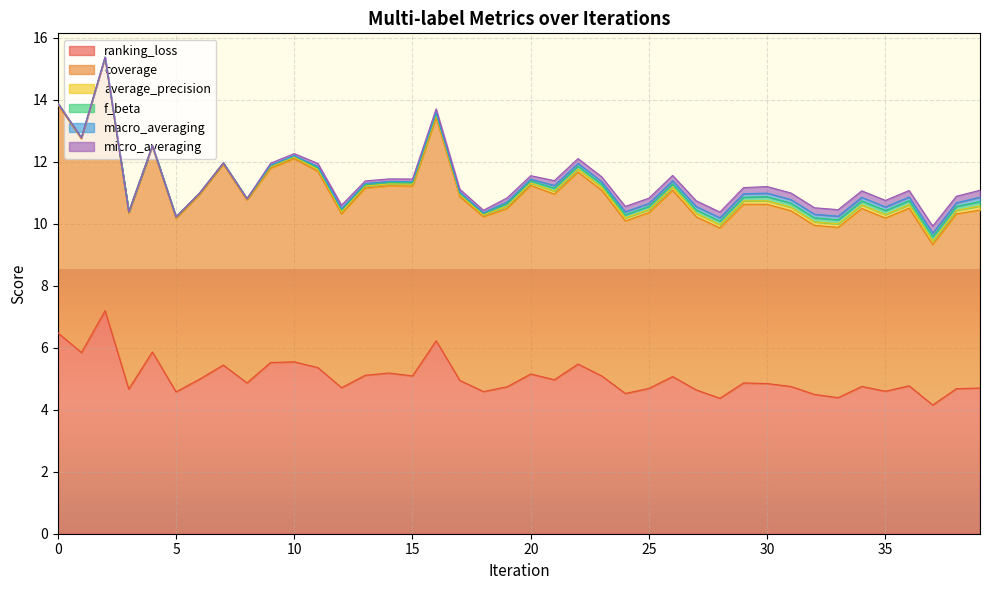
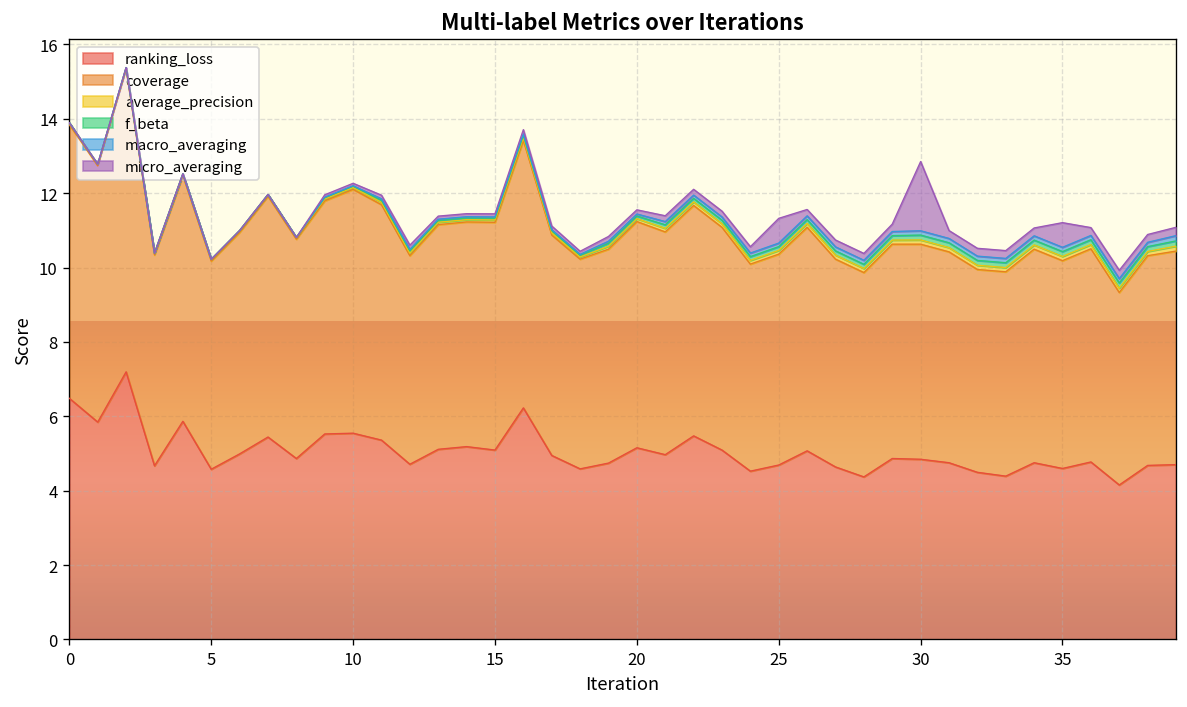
micro_averaging, 25: 0.2 -> 0.7
micro_averaging, 30: 0.2 -> 1.9
micro_averaging, 35: 0.2 -> 0.7
